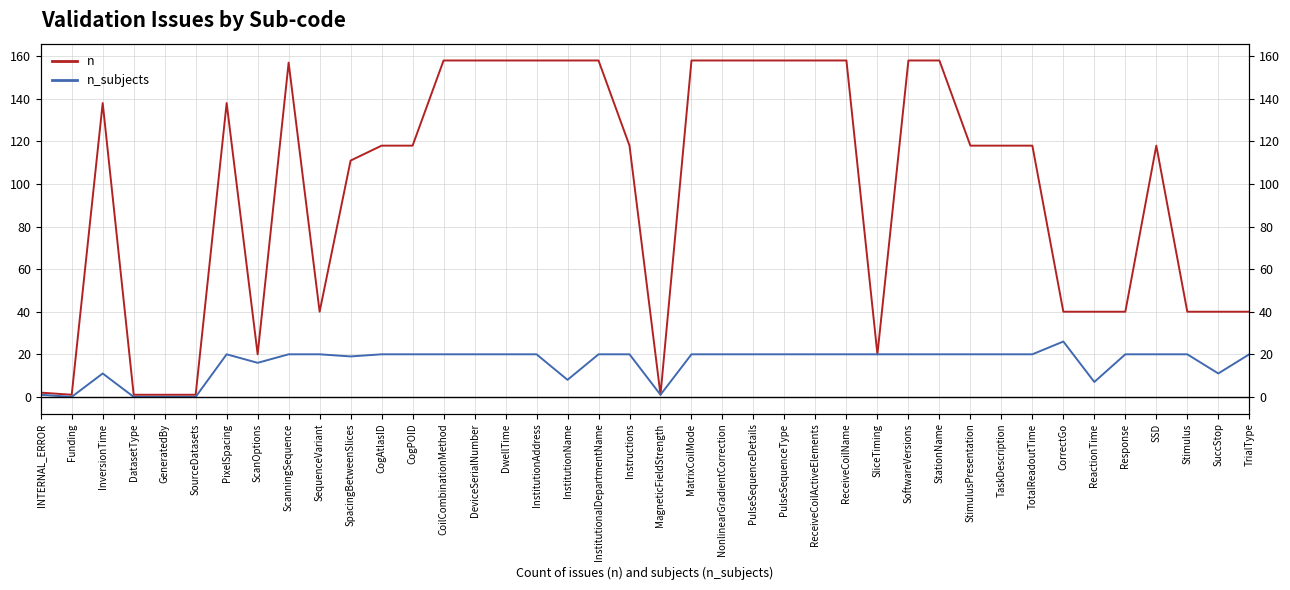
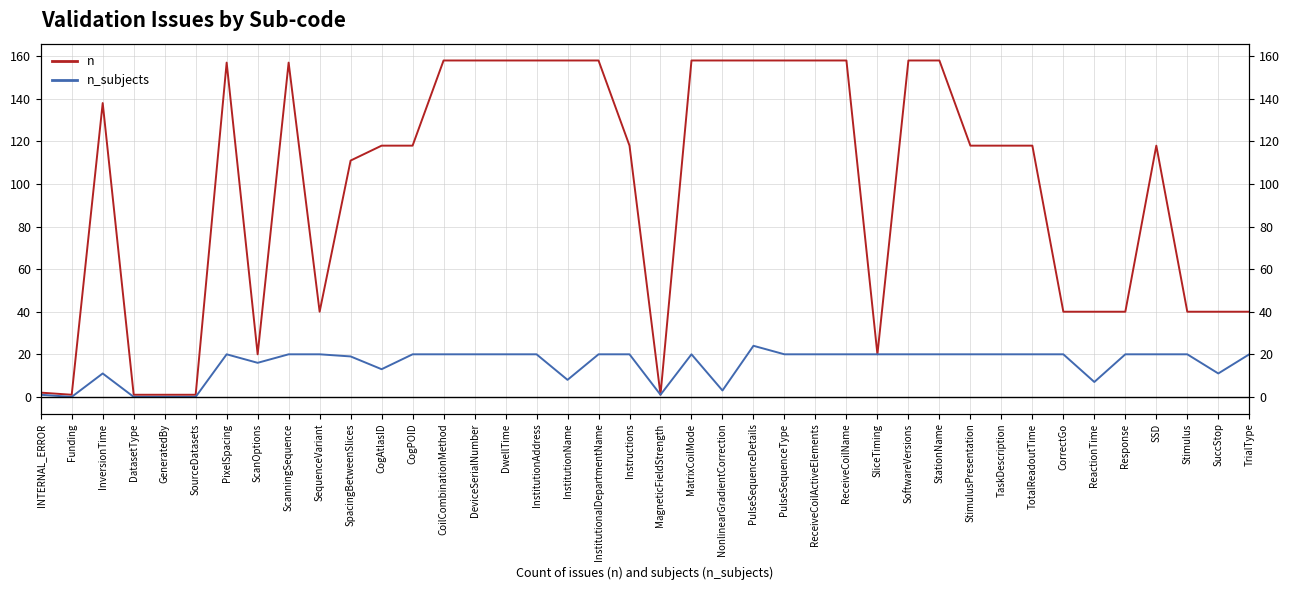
n, PixelSpacing: 138 -> 157
n_subjects, CogAtlasID: 20 -> 13
n_subjects, NonlinearGradientCorrection: 20 -> 3
n_subjects, PulseSequenceDetails: 20 -> 24
n_subjects, CorrectGo: 26 -> 20
